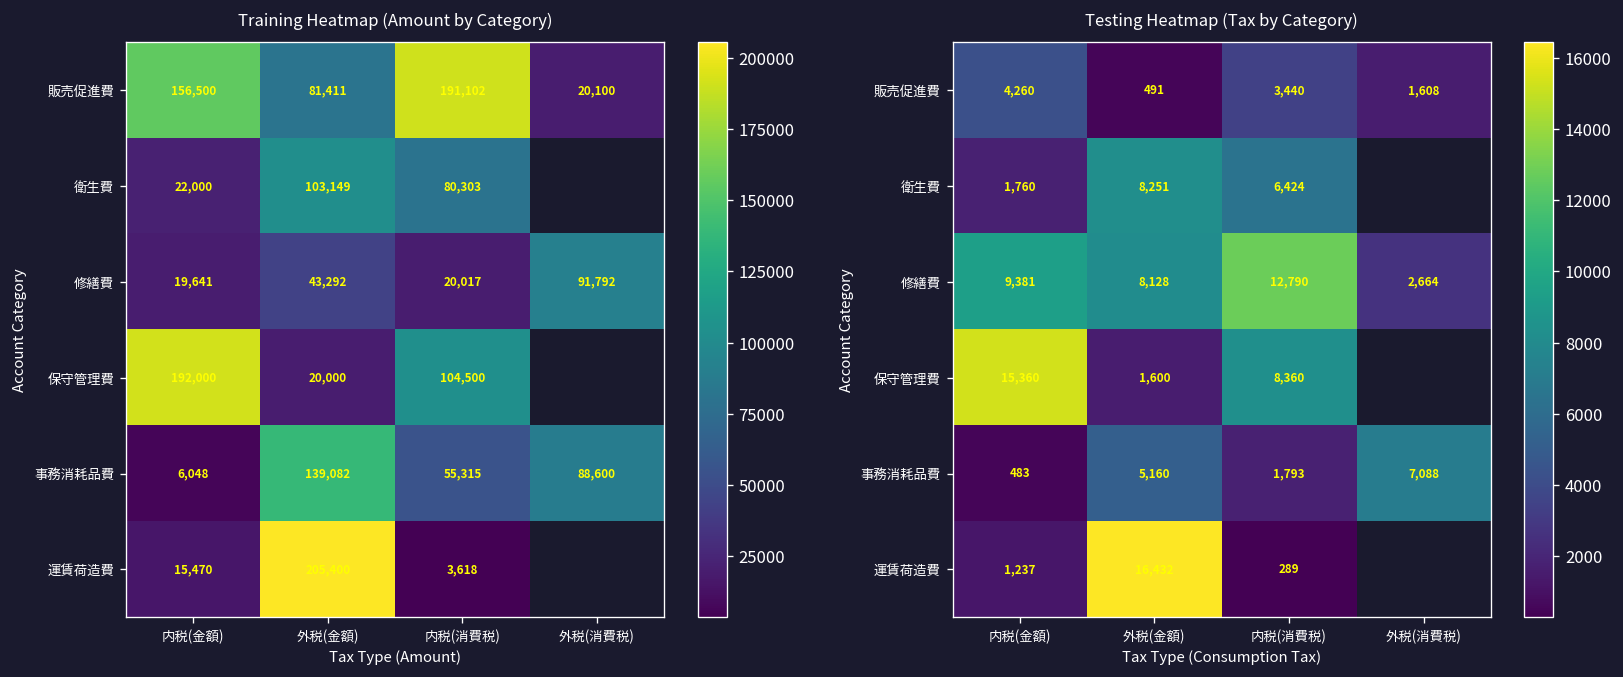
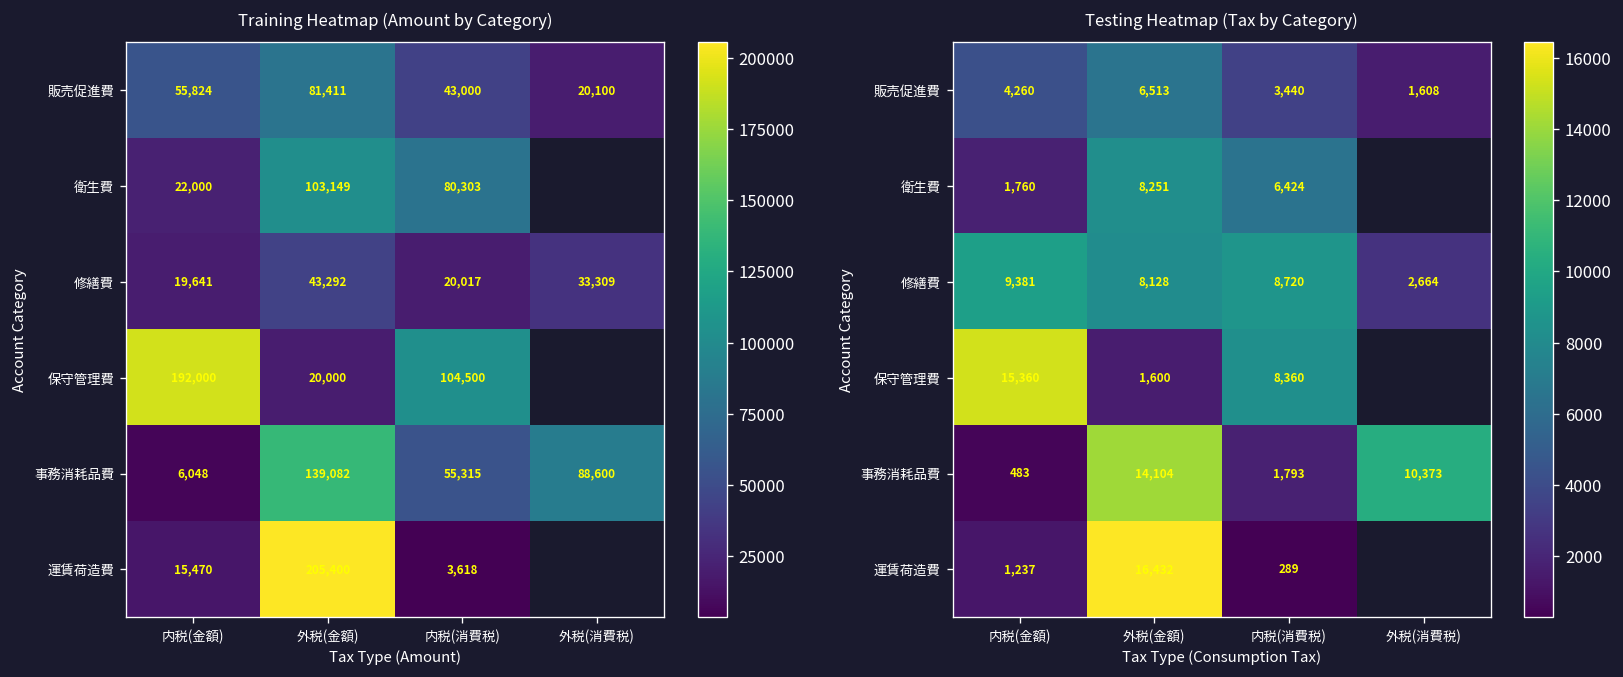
Training Heatmap (Amount by Category), 販売促進費, 内税(金額): 156,500 -> 55,824
Training Heatmap (Amount by Category), 販売促進費, 内税(消費税): 191,102 -> 43,000
Training Heatmap (Amount by Category), 修繕費, 外税(消費税): 91,792 -> 33,309
Testing Heatmap (Tax by Category), 販売促進費, 外税(金額): 491 -> 6,513
Testing Heatmap (Tax by Category), 修繕費, 内税(消費税): 12,790 -> 8,720
Testing Heatmap (Tax by Category), 事務消耗品費, 外税(金額): 5,160 -> 14,104
Testing Heatmap (Tax by Category), 事務消耗品費, 外税(消費税): 7,088 -> 10,373
